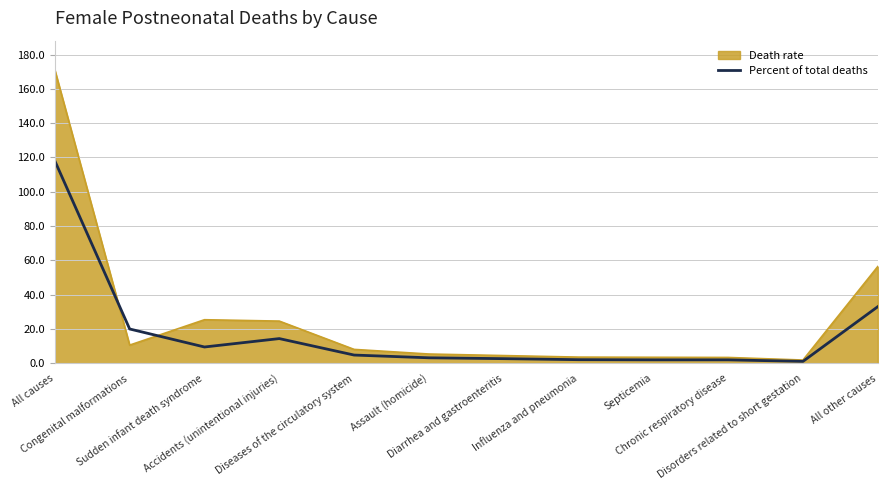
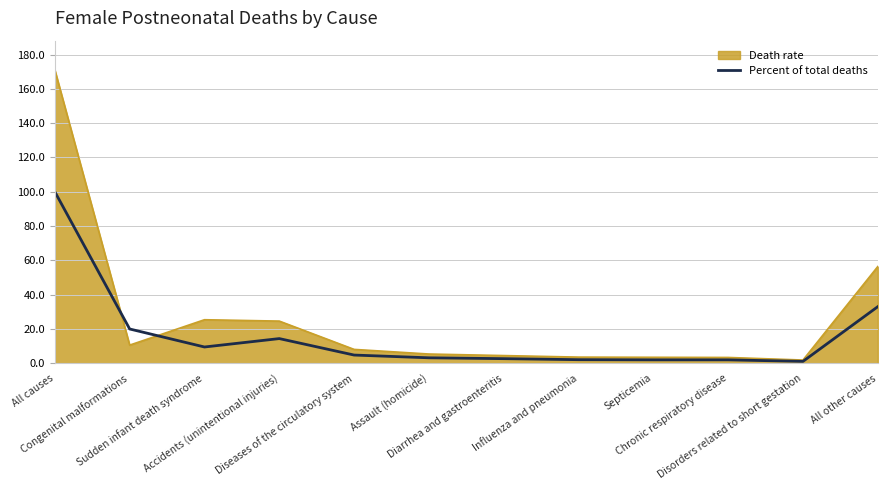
Percent of total deaths, All causes: 118 -> 100
